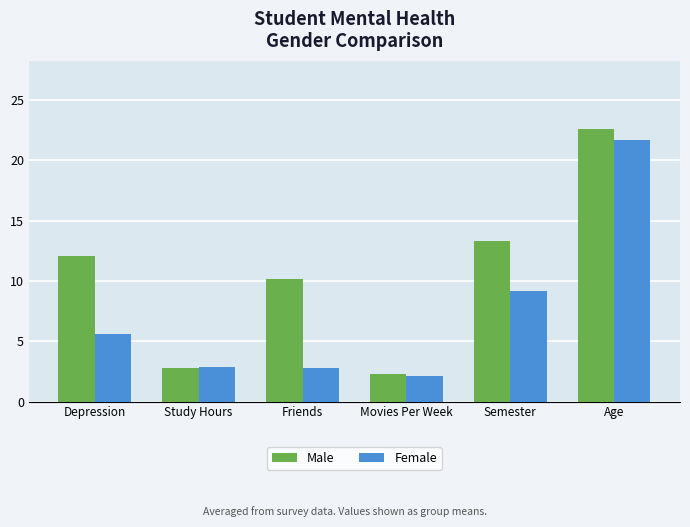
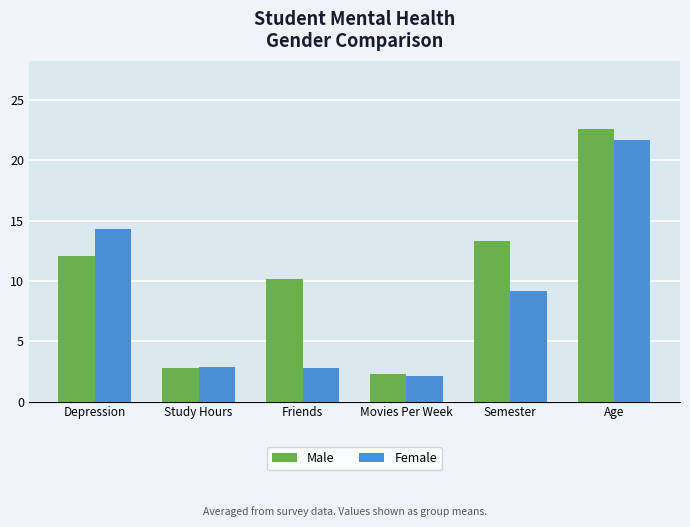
Female, Depression: 5.6 -> 14.3
